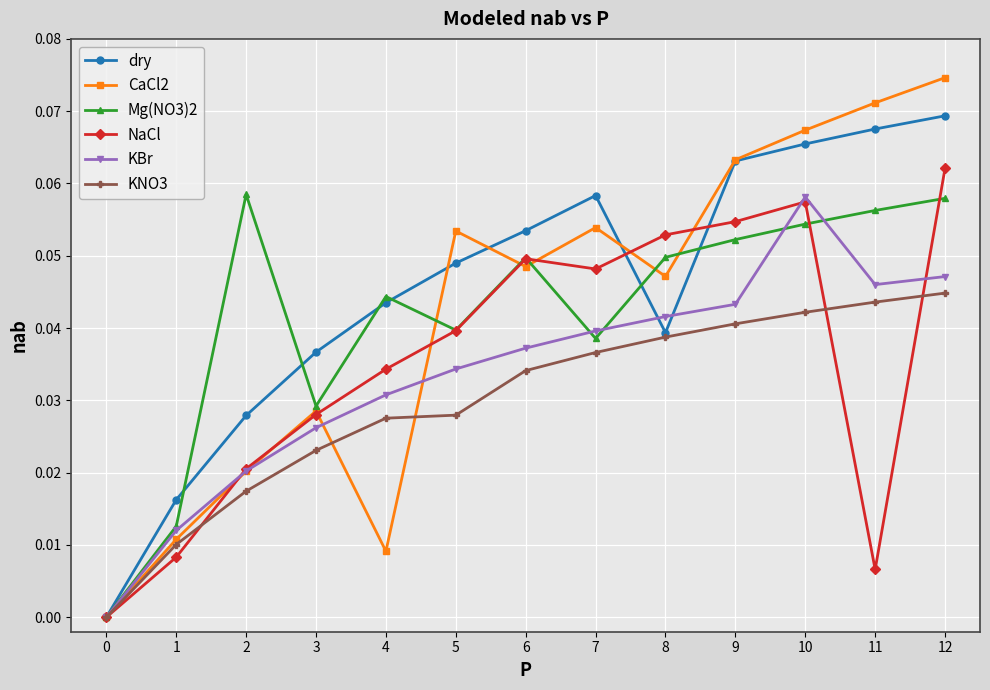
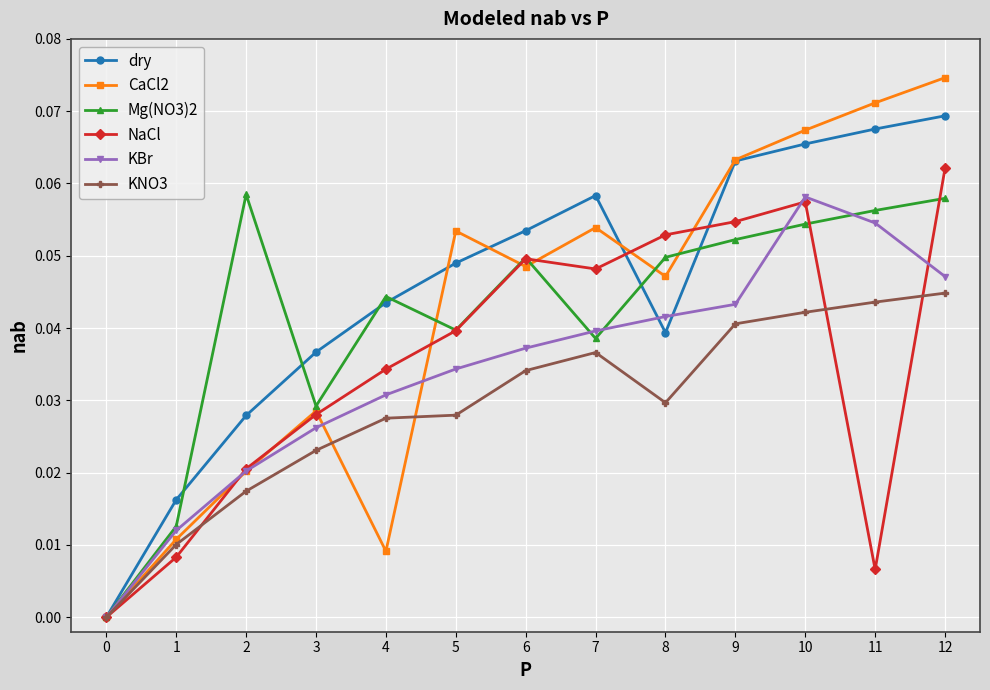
KNO3, 8: 0.039 -> 0.030
KBr, 11: 0.046 -> 0.055
